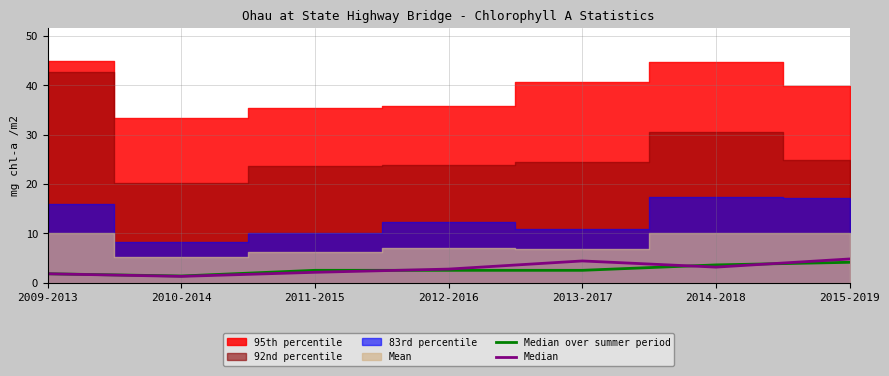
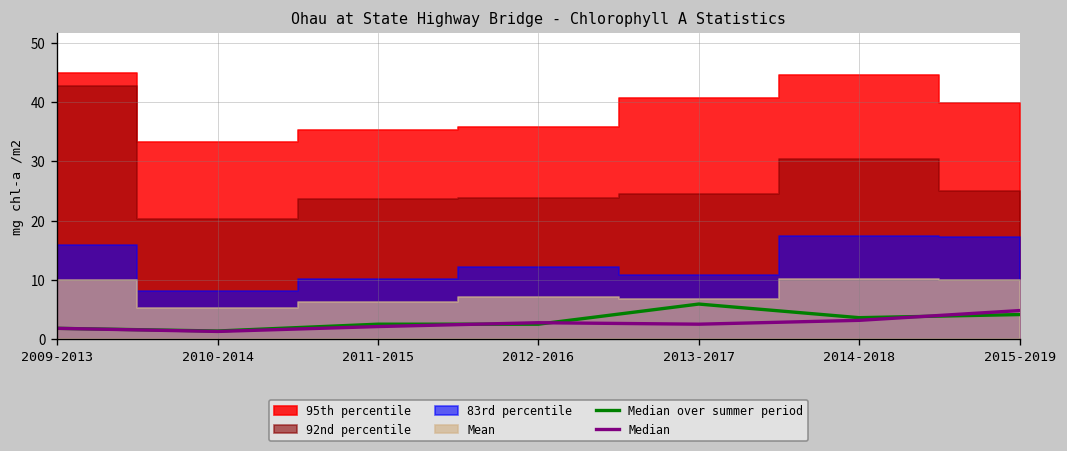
Median over summer period, 2013-2017: 3 -> 6
Median, 2013-2017: 4 -> 3
